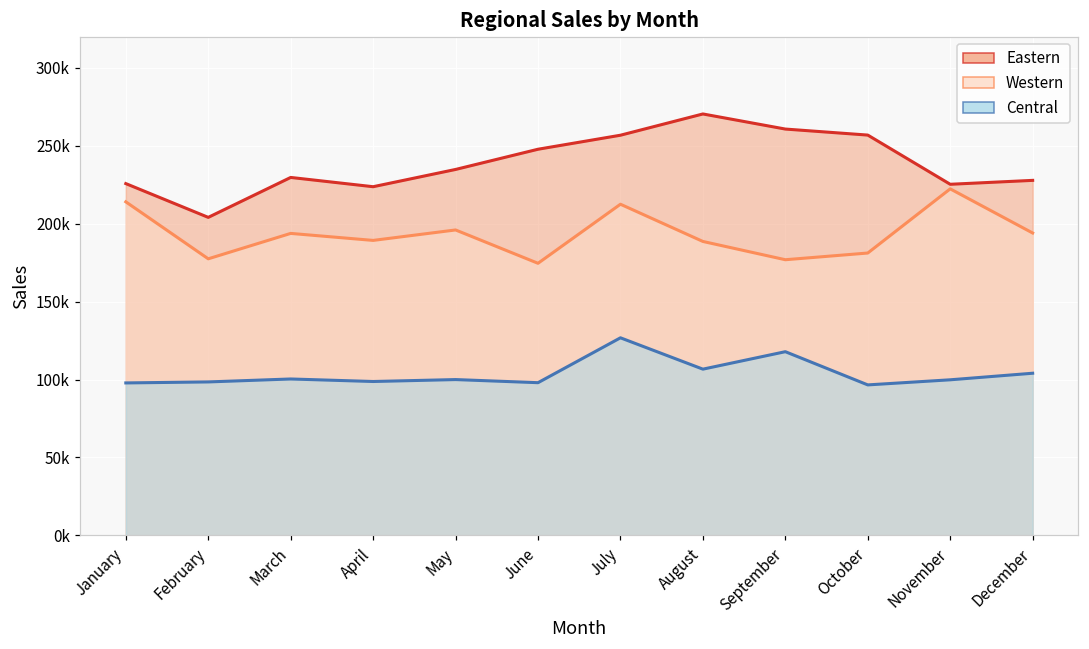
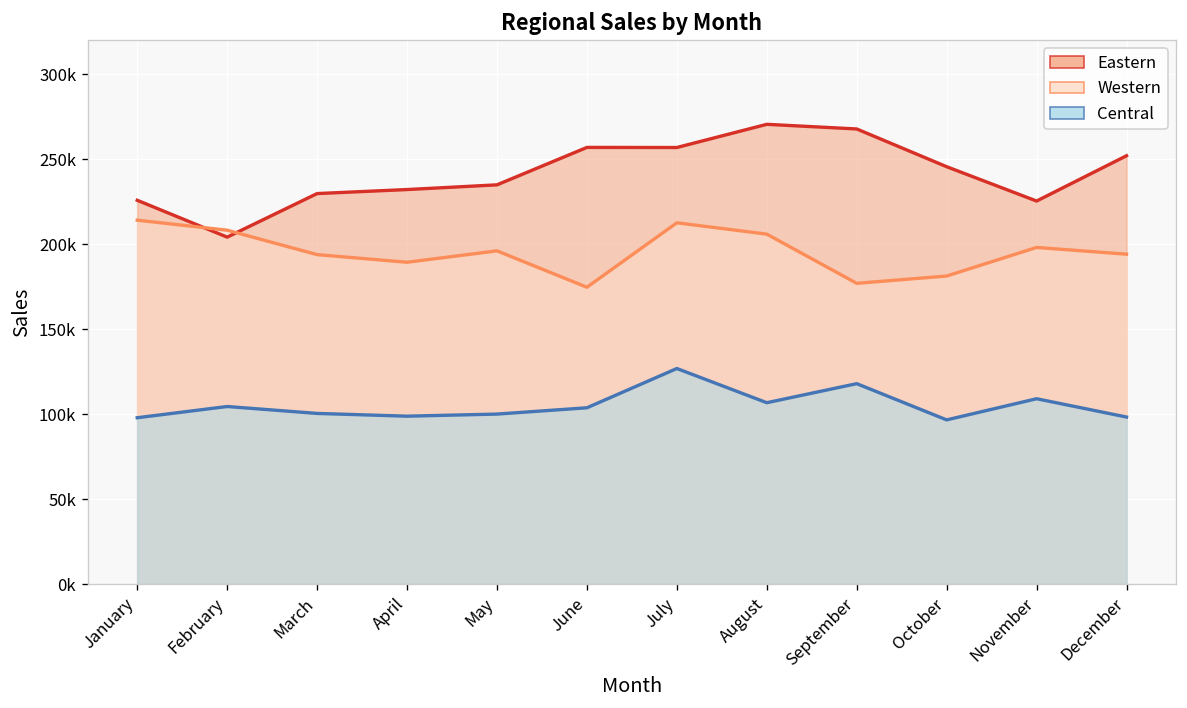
Western, February: 177000 -> 208000
Central, February: 98000 -> 104000
Eastern, April: 224000 -> 232000
Eastern, June: 248000 -> 257000
Central, June: 98000 -> 104000
Western, August: 189000 -> 206000
Eastern, September: 261000 -> 268000
Eastern, October: 257000 -> 245000
Western, November: 222000 -> 198000
Central, November: 100000 -> 109000
Eastern, December: 228000 -> 252000
Central, December: 104000 -> 98000
